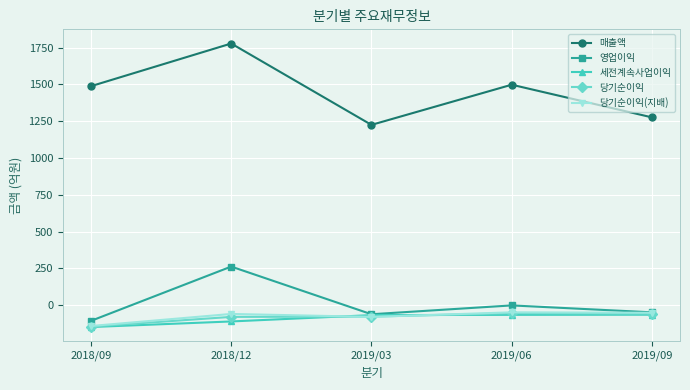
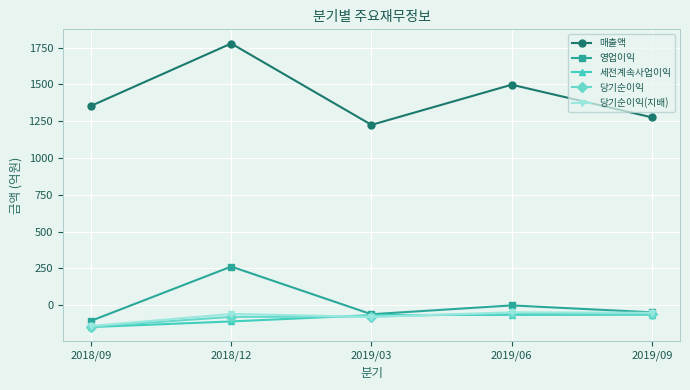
매출액, 2018/09: 1490 -> 1350
